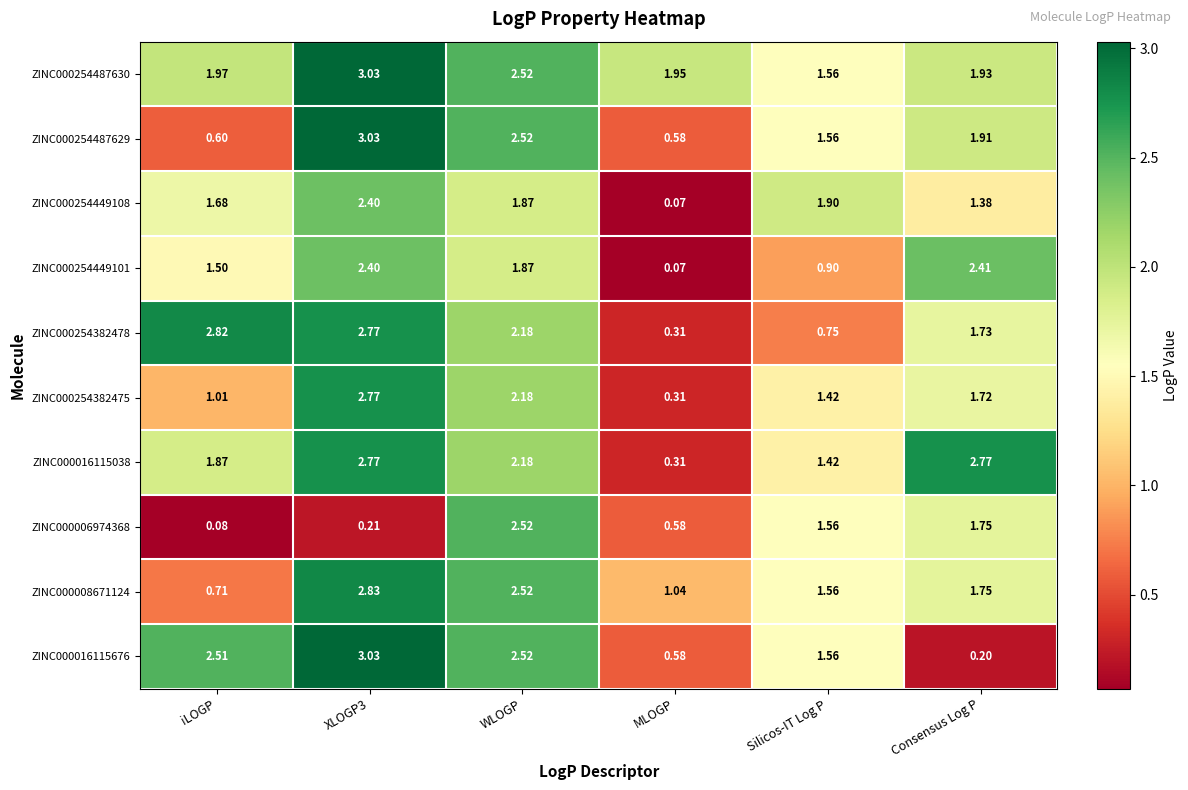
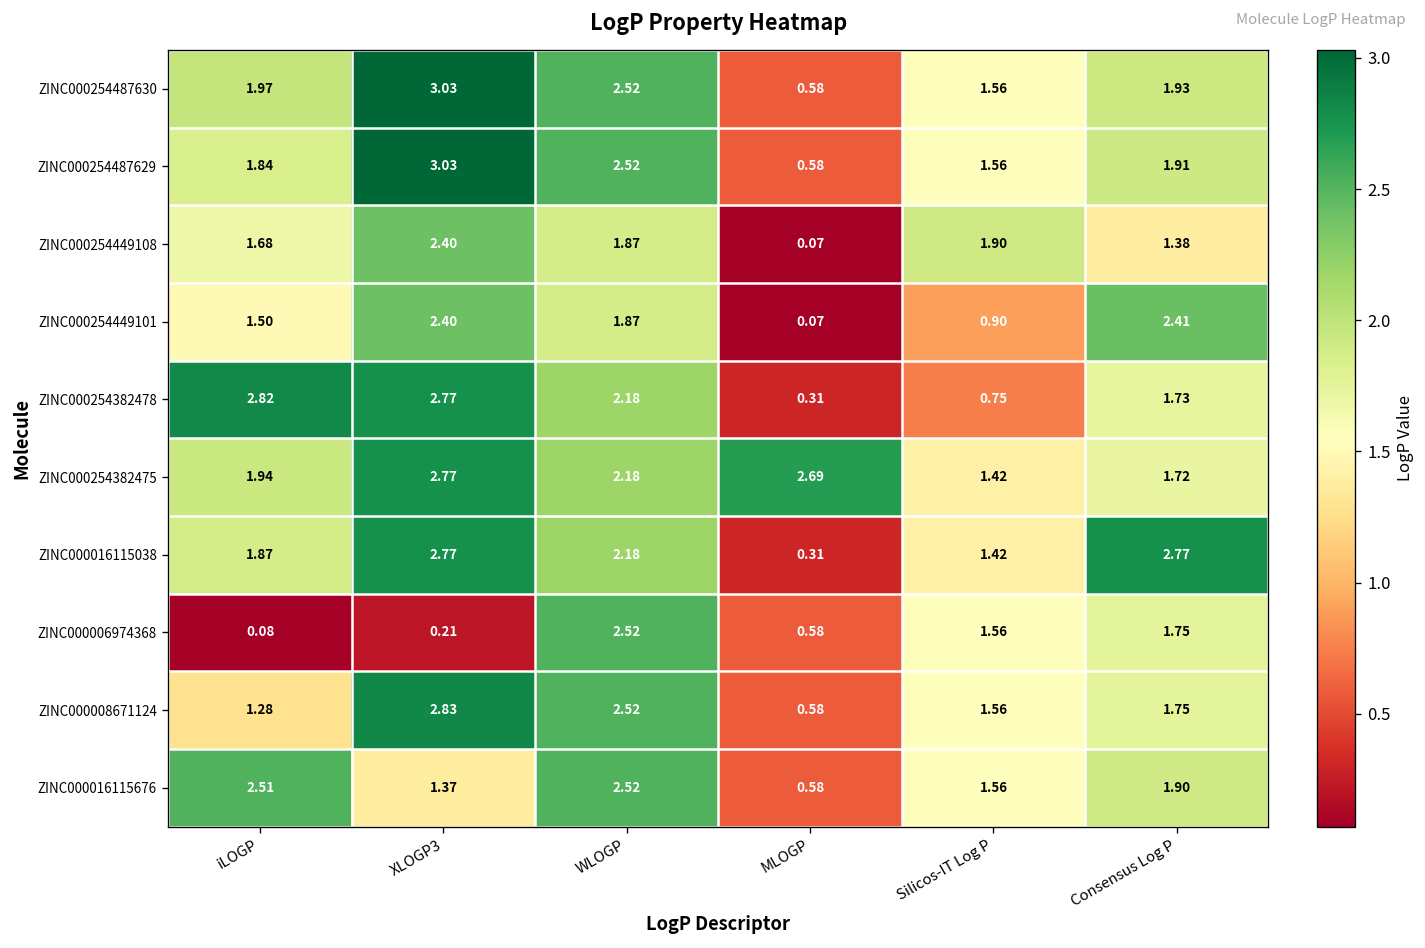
ZINC000254487630, MLOGP: 1.95 -> 0.58
ZINC000254487629, iLOGP: 0.60 -> 1.84
ZINC000254382475, iLOGP: 1.01 -> 1.94
ZINC000254382475, MLOGP: 0.31 -> 2.69
ZINC000008671124, iLOGP: 0.71 -> 1.28
ZINC000008671124, MLOGP: 1.04 -> 0.58
ZINC000016115676, XLOGP3: 3.03 -> 1.37
ZINC000016115676, Consensus Log P: 0.20 -> 1.90
